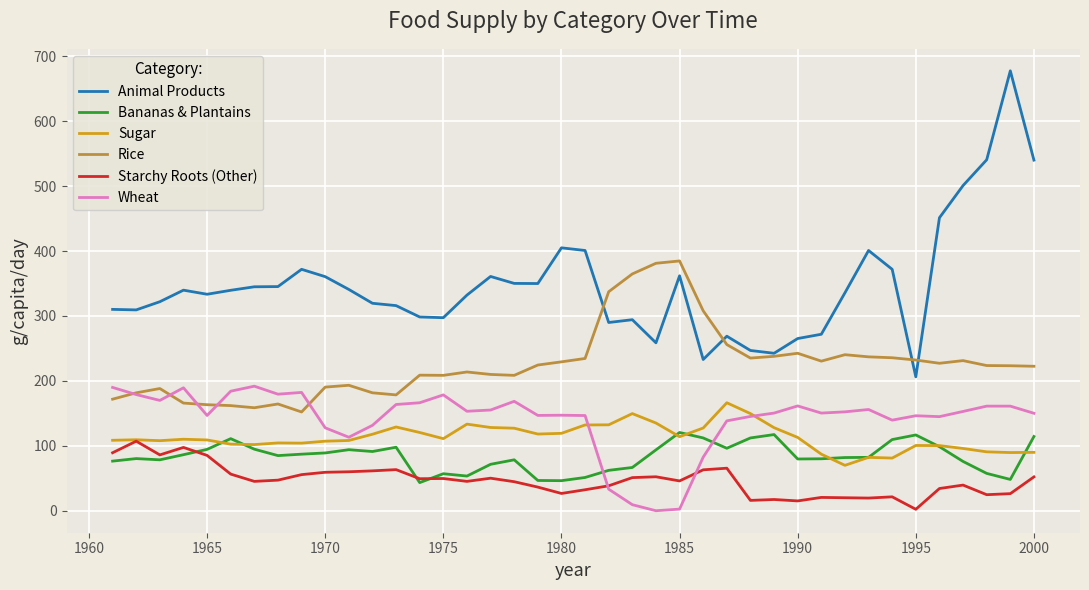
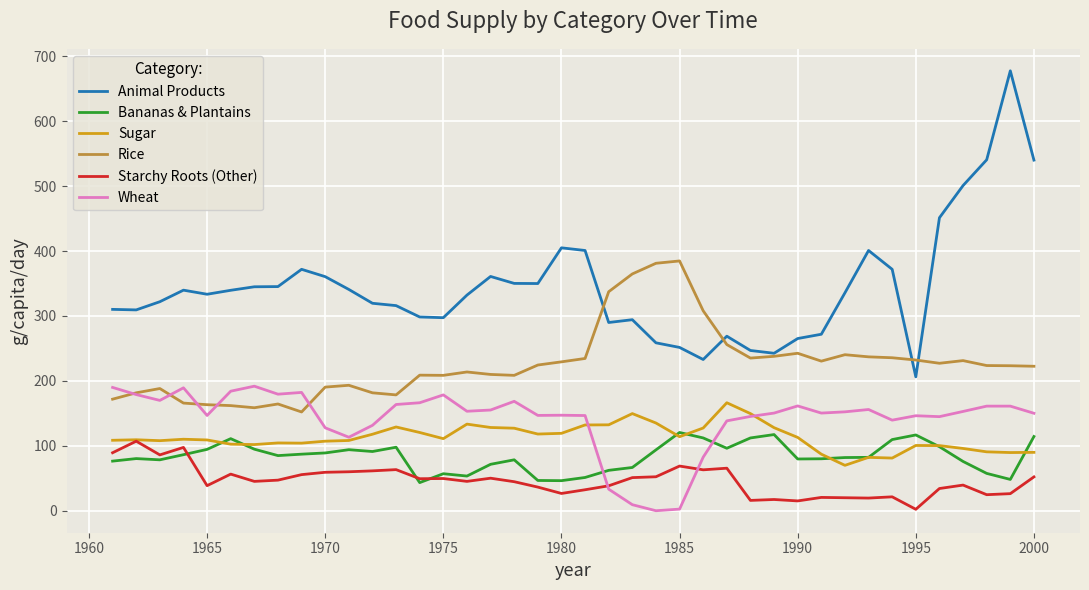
Starchy Roots (Other), 1965: 90 -> 40
Animal Products, 1985: 360 -> 250
Starchy Roots (Other), 1985: 50 -> 70
